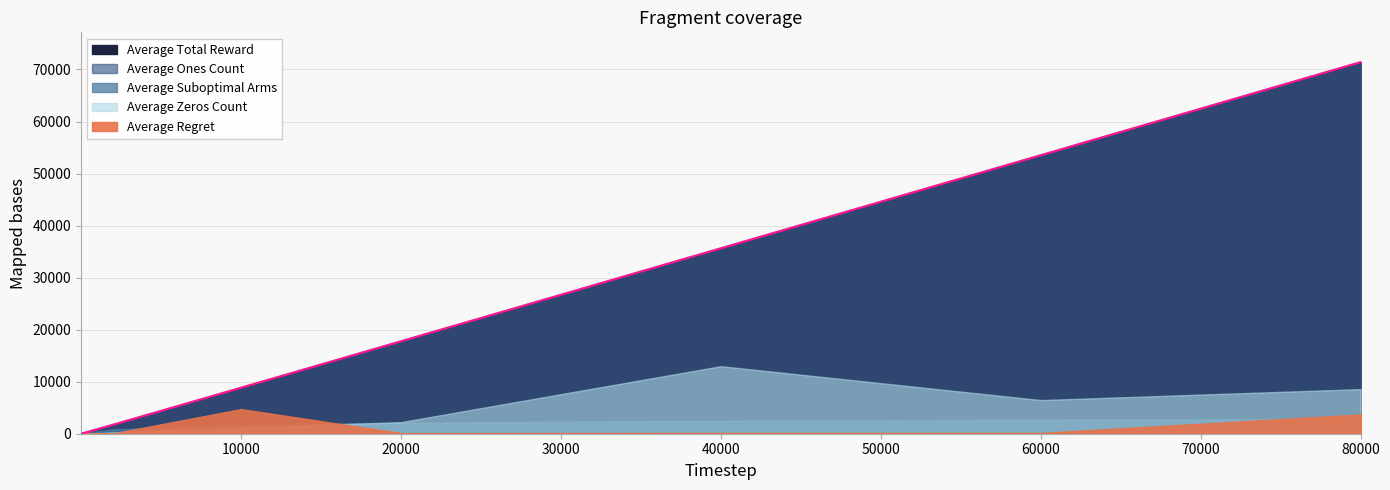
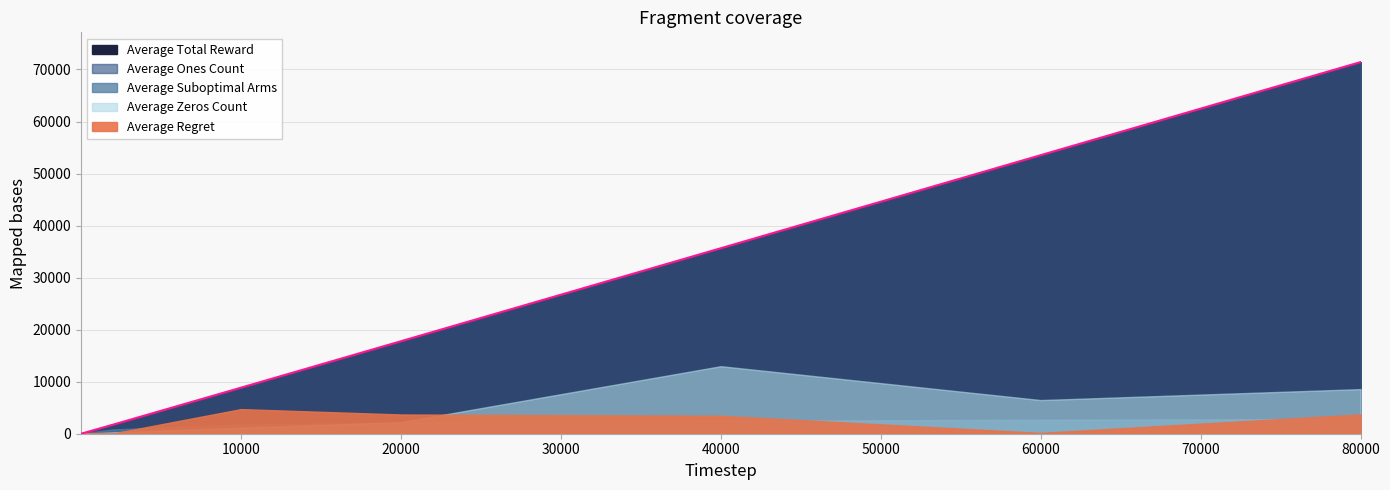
Average Regret, 20000: 0 -> 4000
Average Regret, 40000: 0 -> 3000
